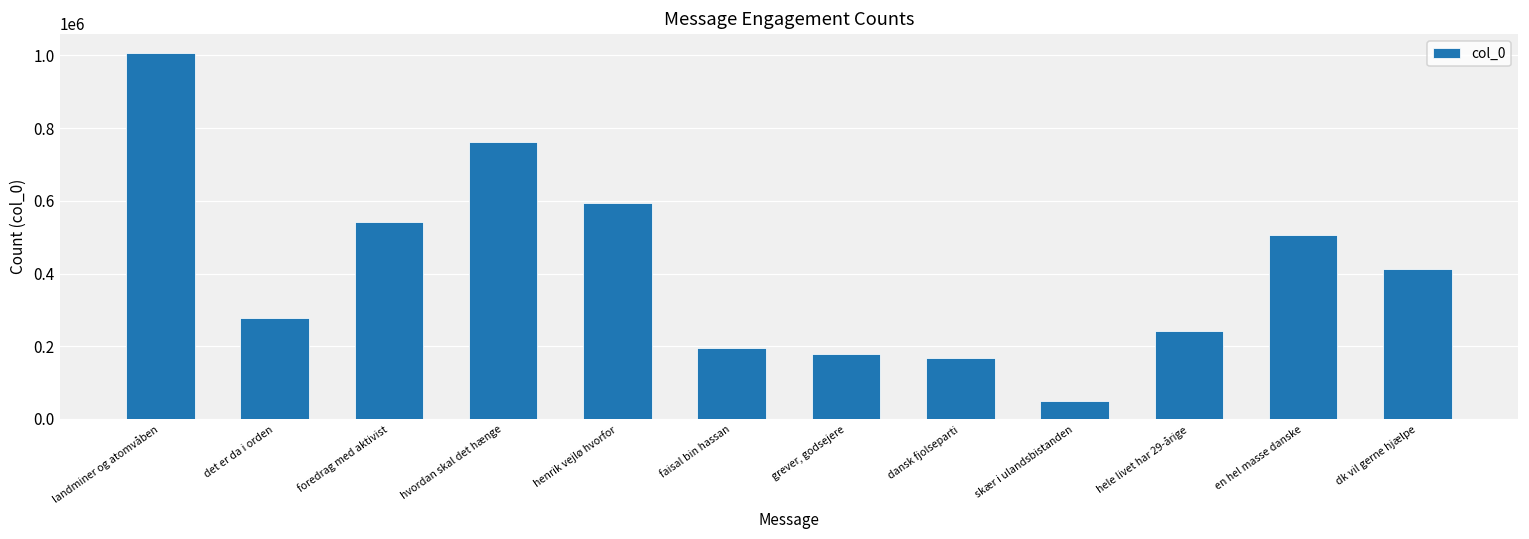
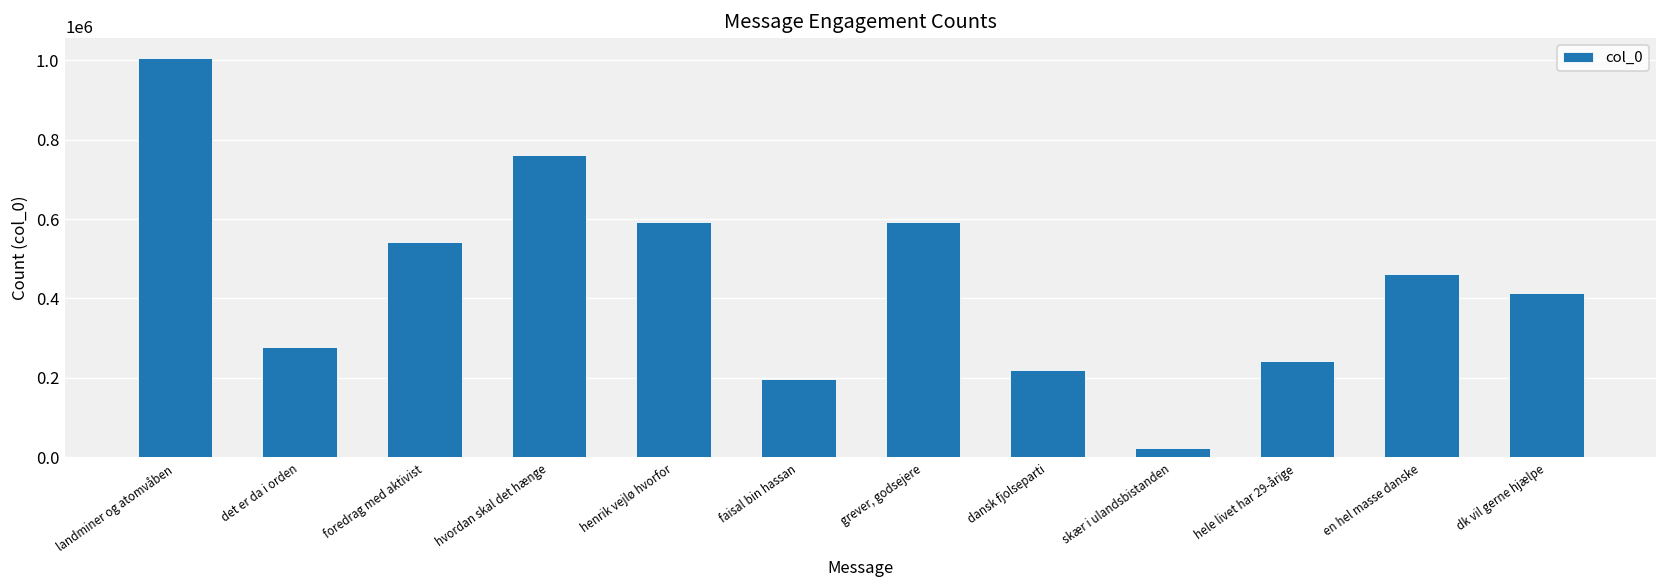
grever, godsejere: 180000 -> 590000
dansk fjolseparti: 170000 -> 220000
skær i ulandsbistanden: 50000 -> 20000
en hel masse danske: 510000 -> 460000
